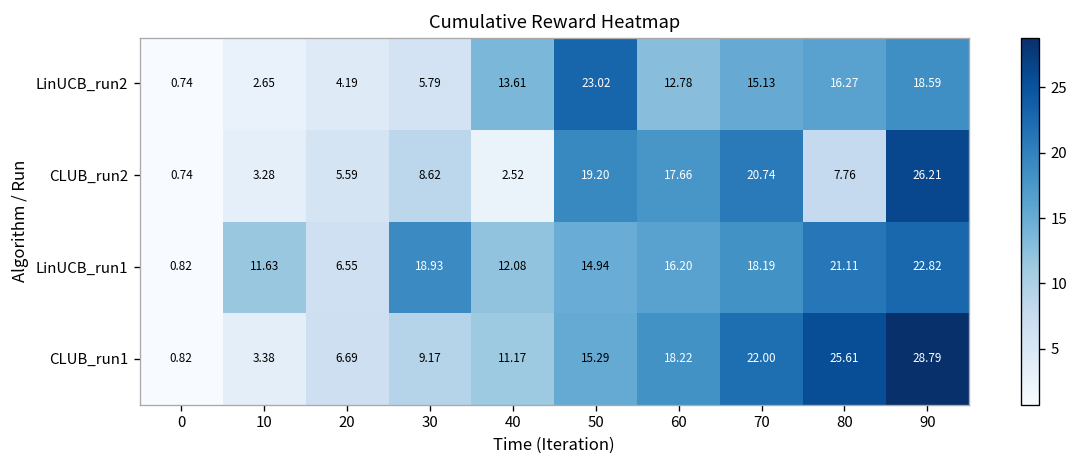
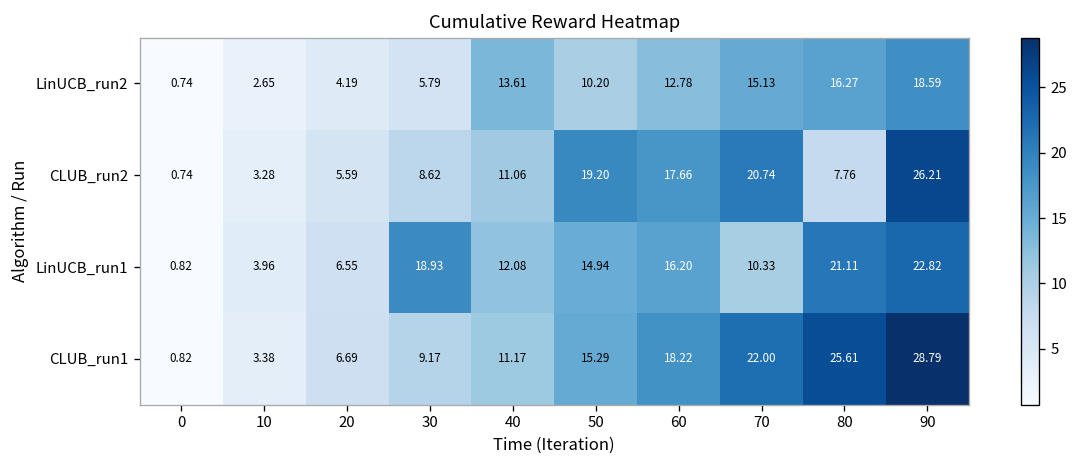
LinUCB_run2, 50: 23.02 -> 10.20
CLUB_run2, 40: 2.52 -> 11.06
LinUCB_run1, 10: 11.63 -> 3.96
LinUCB_run1, 70: 18.19 -> 10.33
